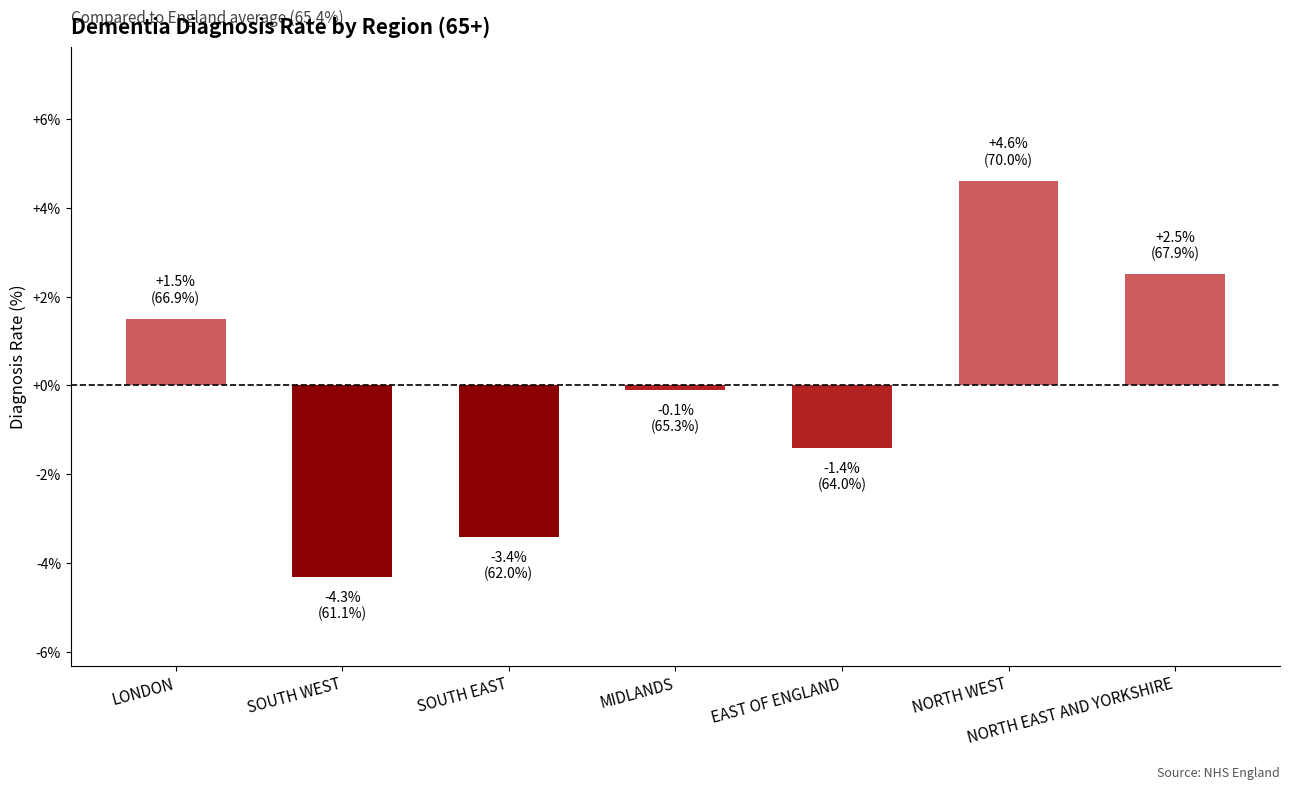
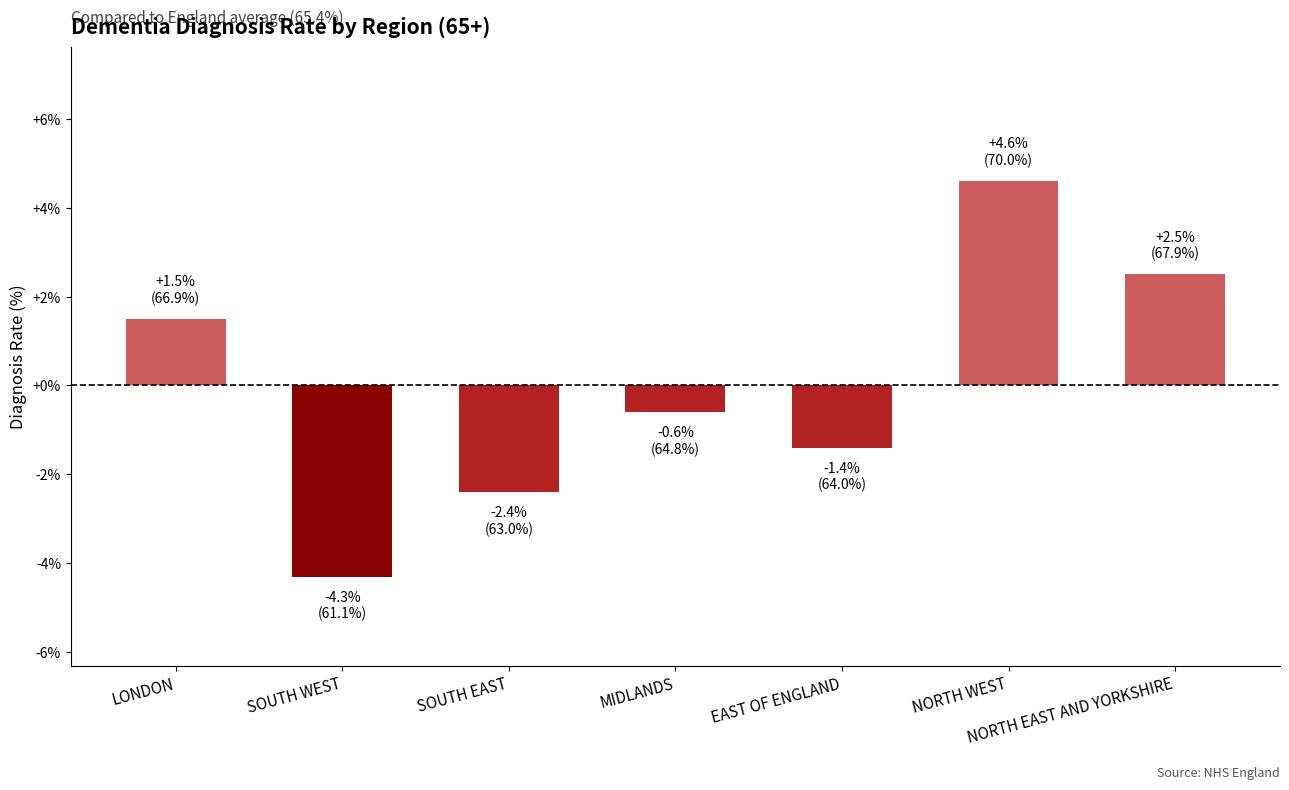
SOUTH EAST: -3.4% (62.0%) -> -2.4% (63.0%)
MIDLANDS: -0.1% (65.3%) -> -0.6% (64.8%)
